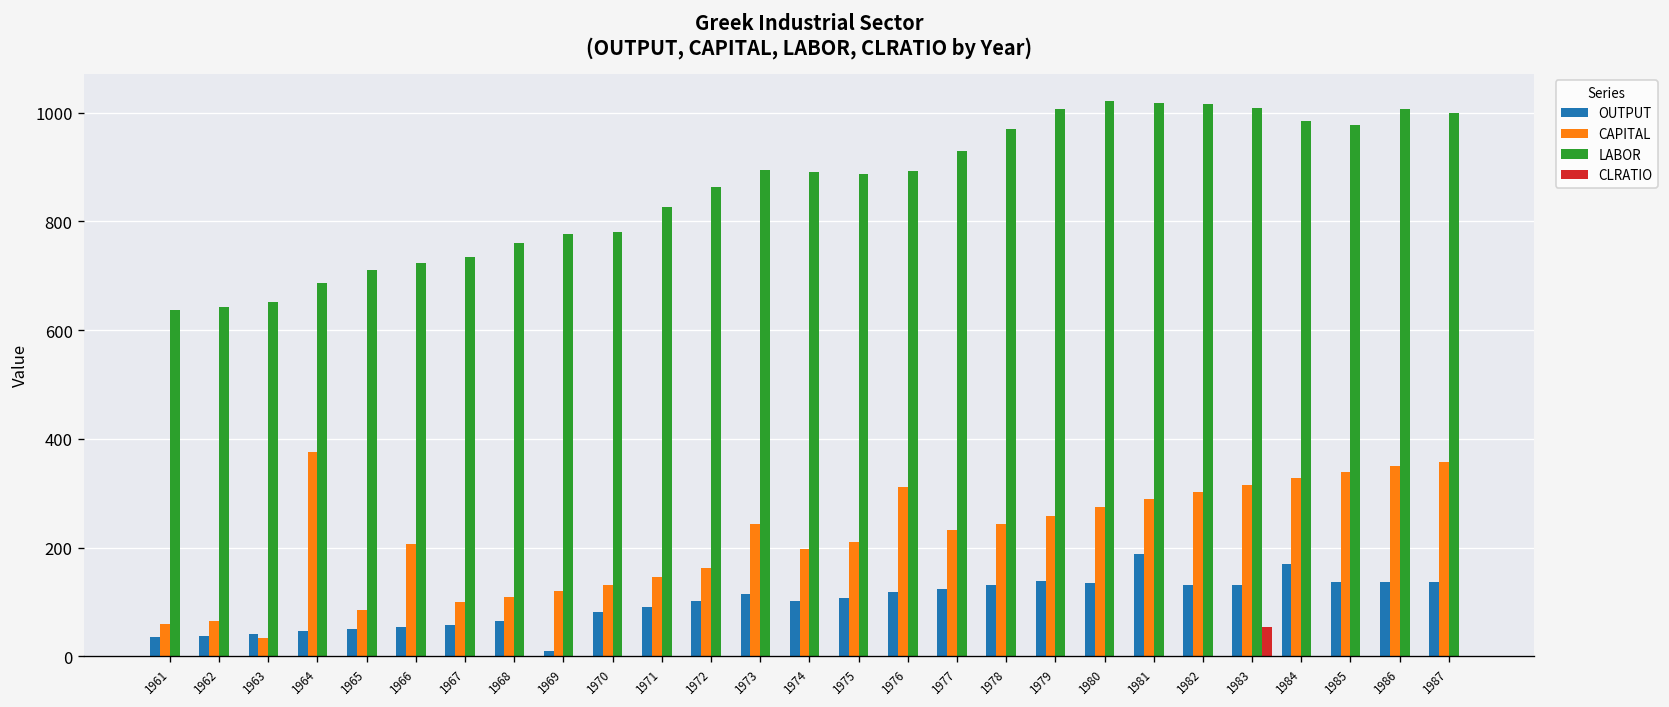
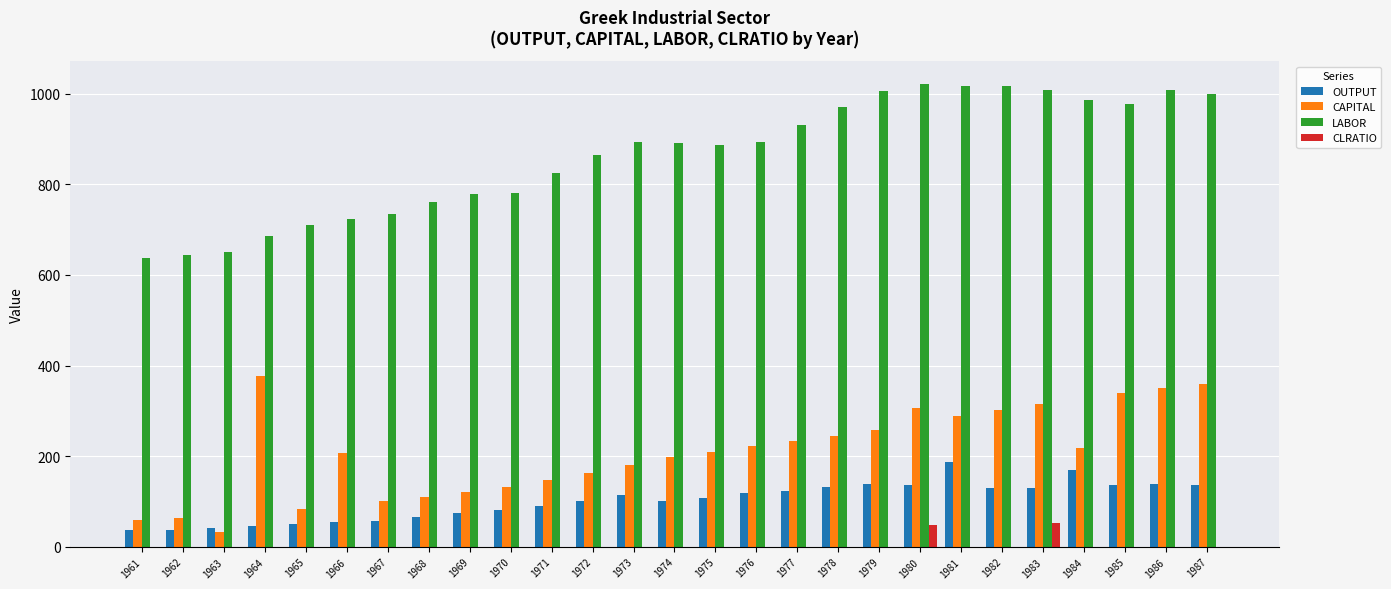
OUTPUT, 1969: 10 -> 70
CAPITAL, 1973: 240 -> 180
CAPITAL, 1976: 310 -> 220
CAPITAL, 1980: 270 -> 310
CLRATIO, 1980: 0 -> 50
CAPITAL, 1984: 330 -> 220
